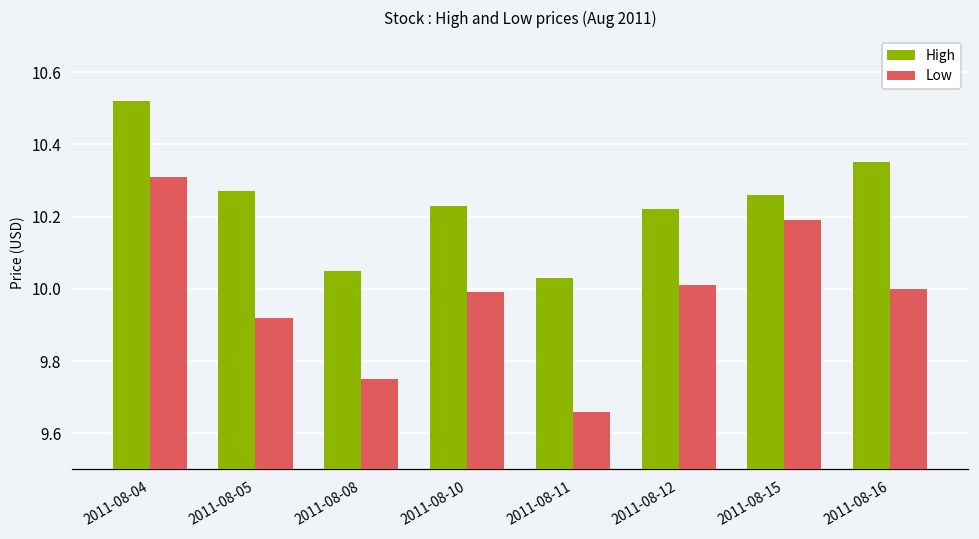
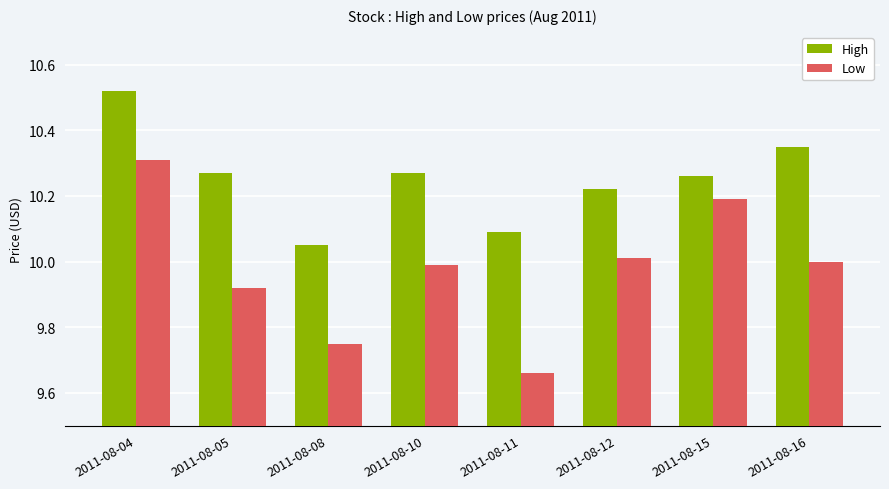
High, 2011-08-10: 10.23 -> 10.27
High, 2011-08-11: 10.03 -> 10.09
